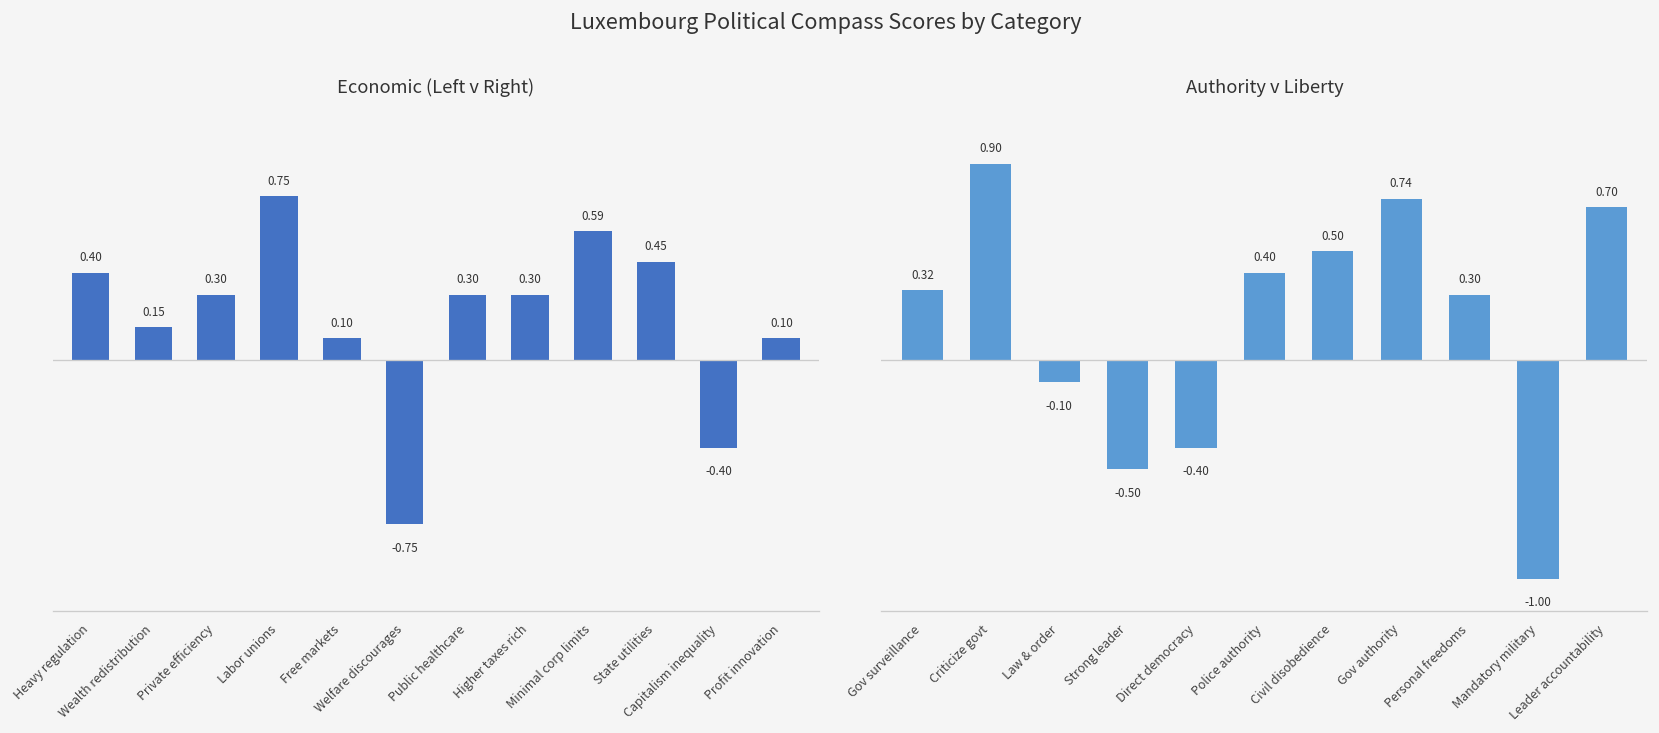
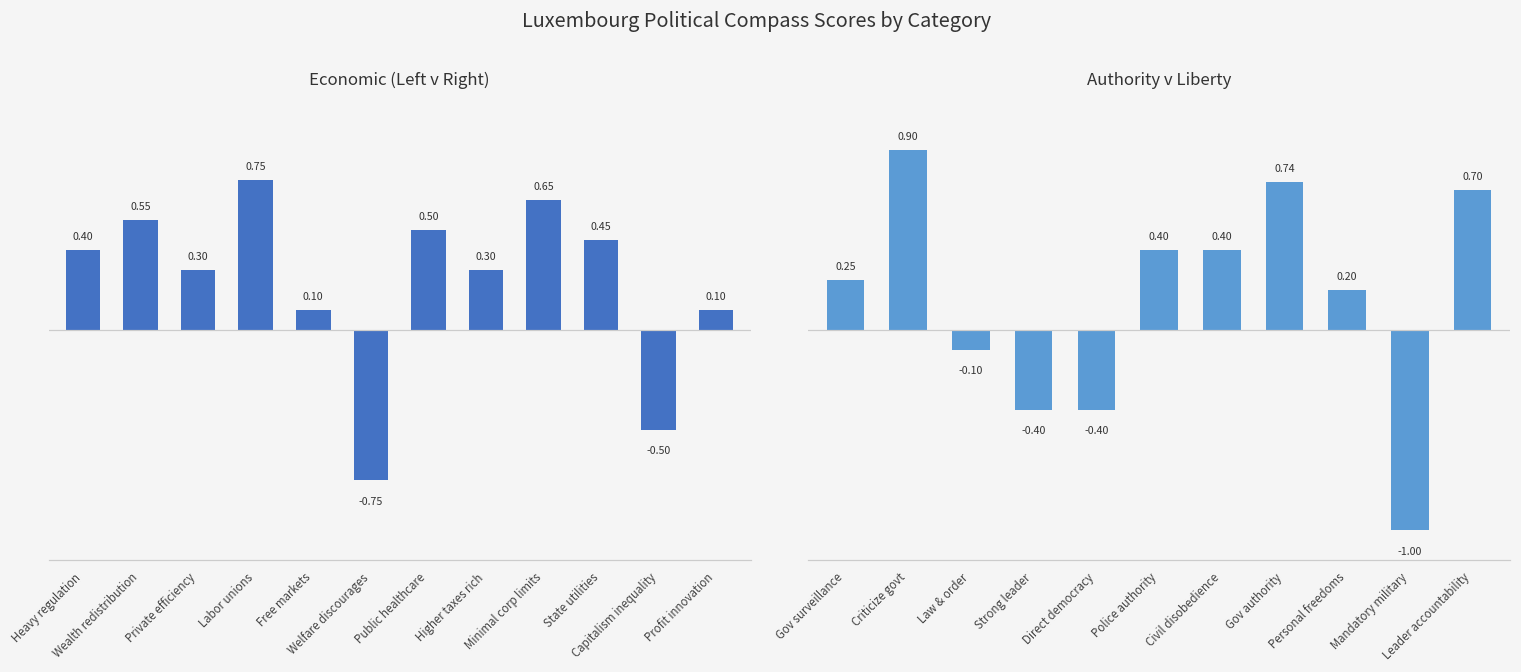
Economic (Left v Right), Wealth redistribution: 0.15 -> 0.55
Economic (Left v Right), Public healthcare: 0.30 -> 0.50
Economic (Left v Right), Minimal corp limits: 0.59 -> 0.65
Economic (Left v Right), Capitalism inequality: -0.40 -> -0.50
Authority v Liberty, Gov surveillance: 0.32 -> 0.25
Authority v Liberty, Strong leader: -0.50 -> -0.40
Authority v Liberty, Civil disobedience: 0.50 -> 0.40
Authority v Liberty, Personal freedoms: 0.30 -> 0.20
